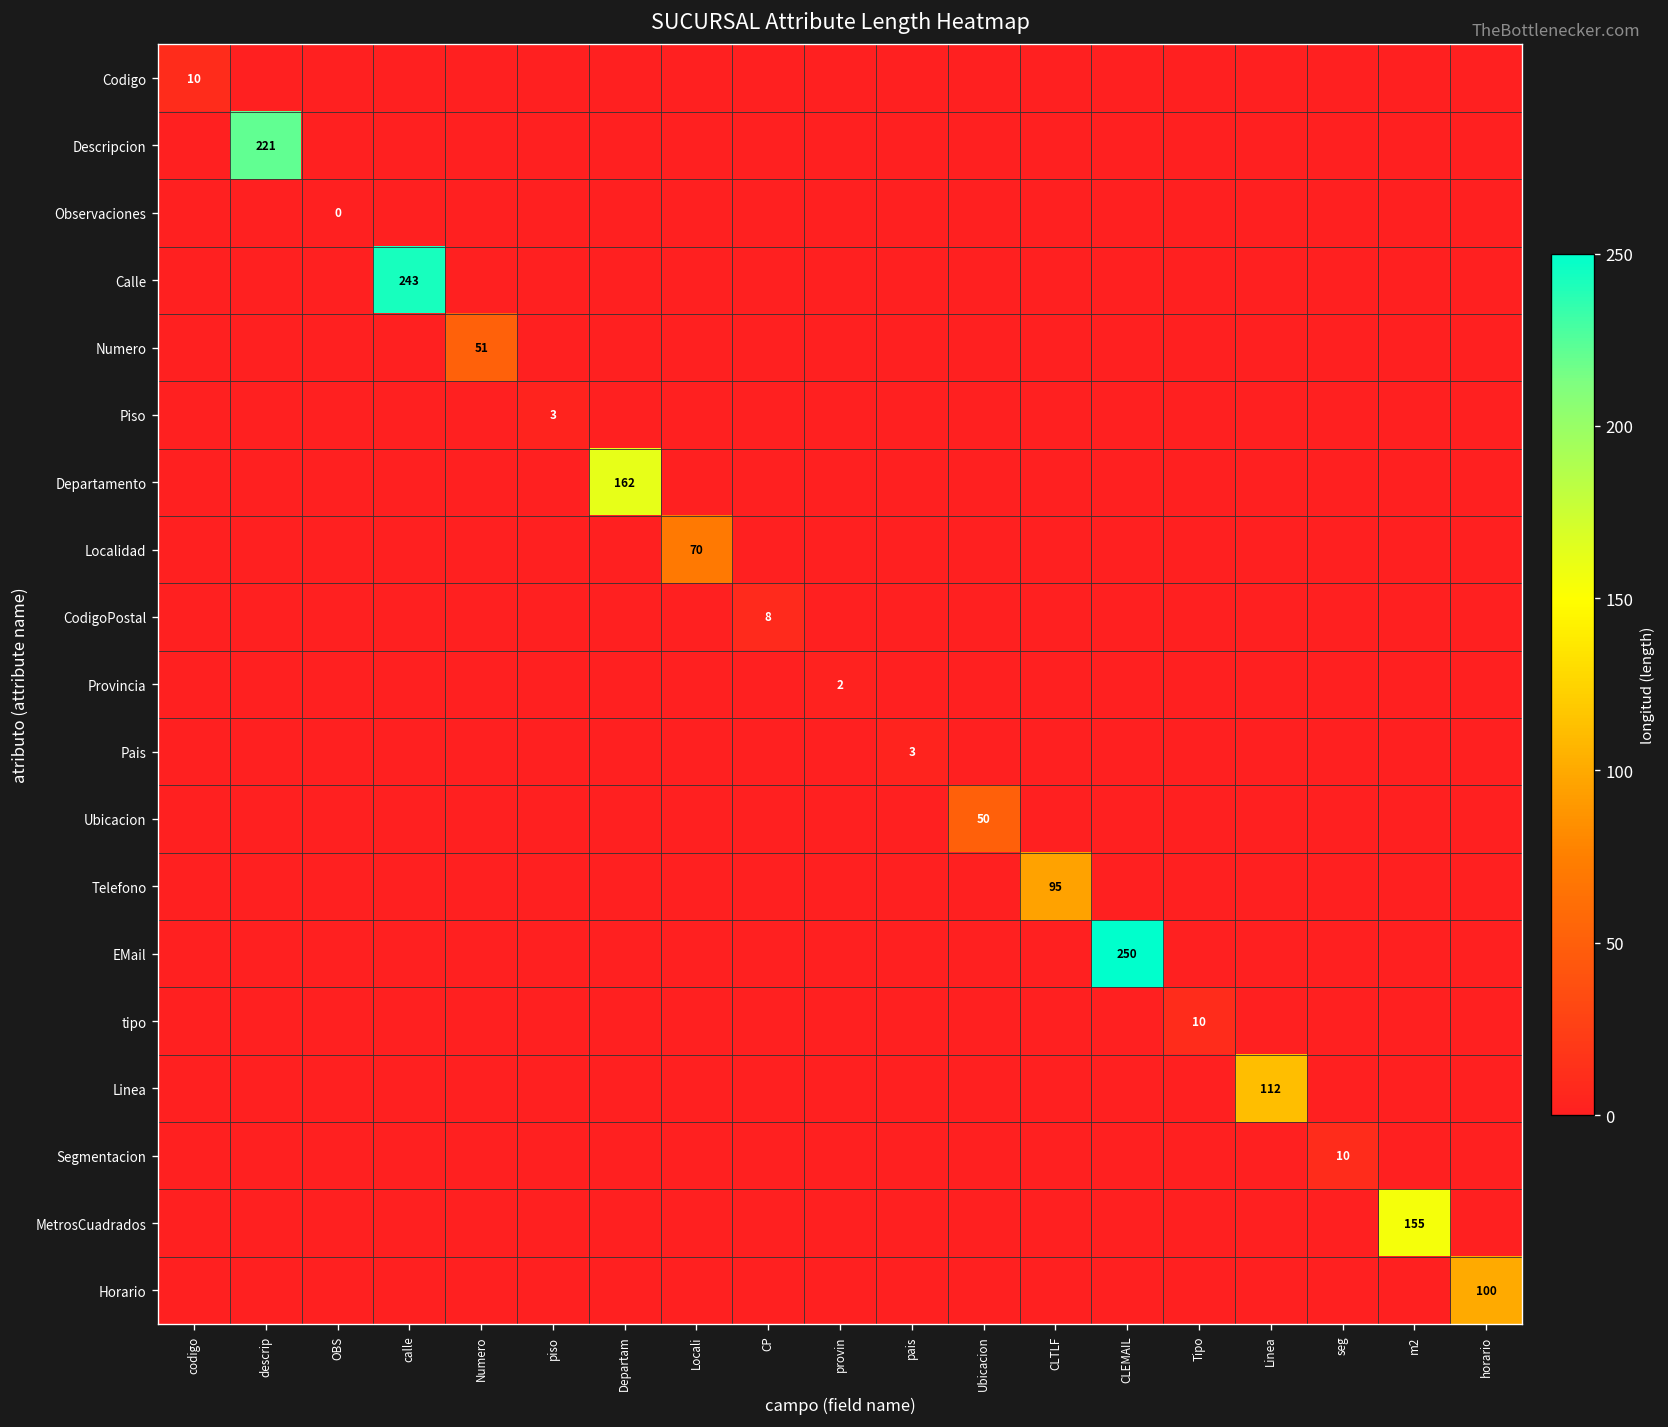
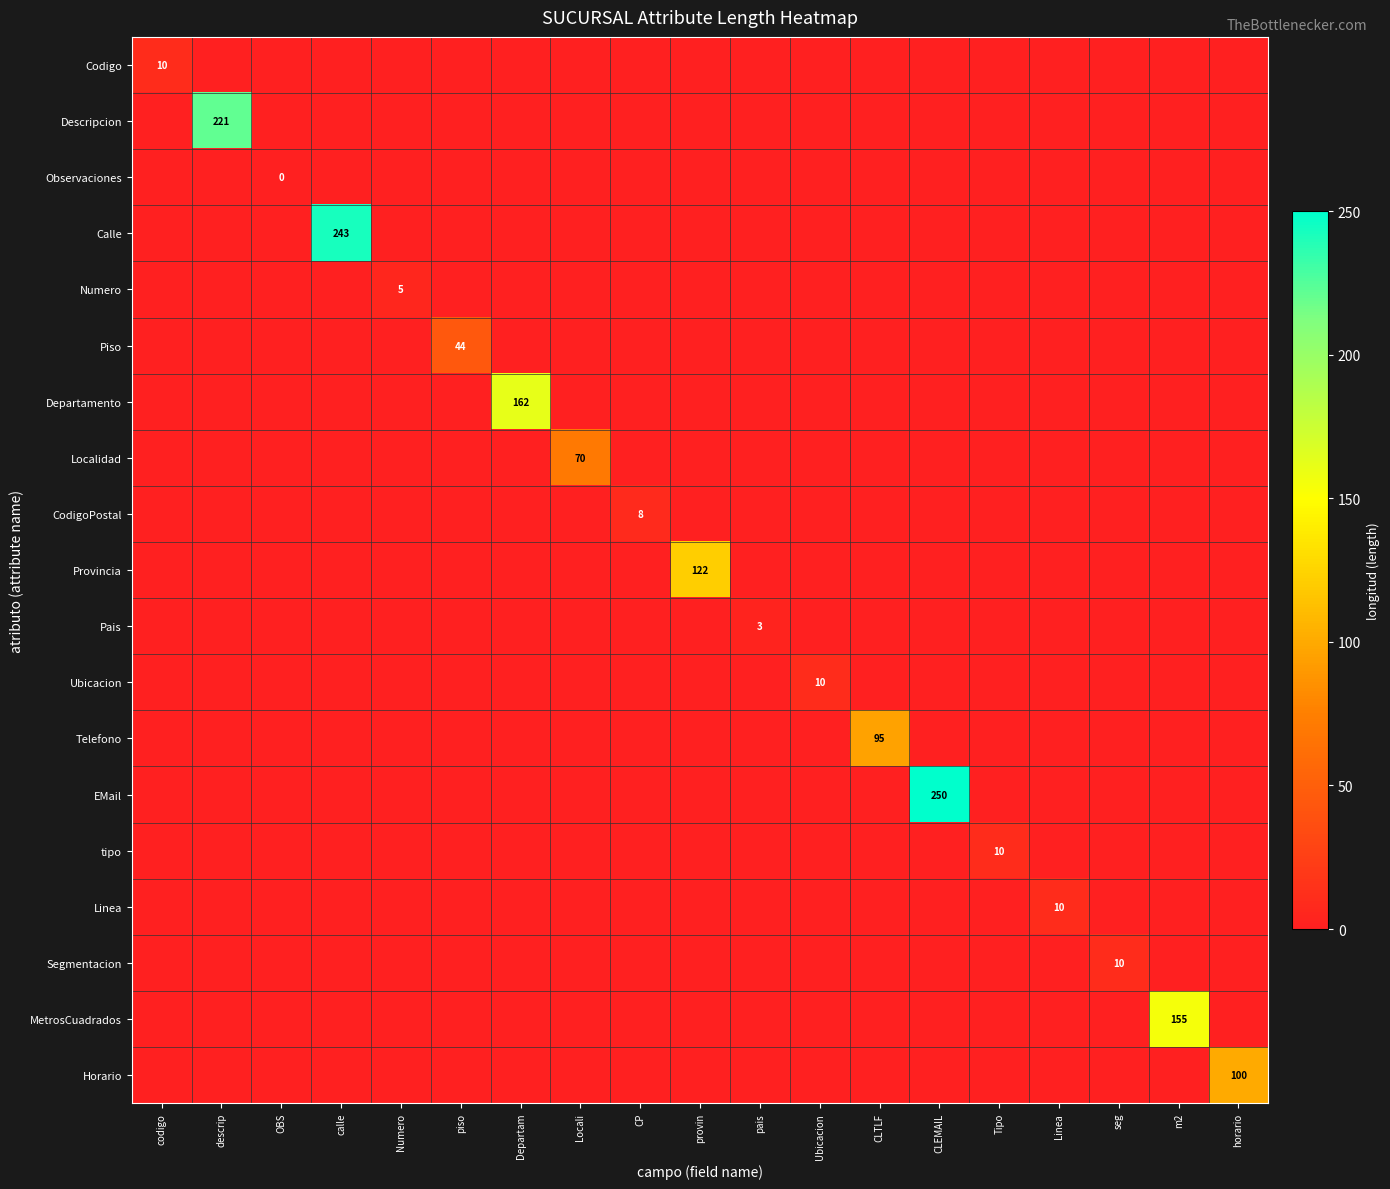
Numero, Numero: 51 -> 5
Piso, piso: 3 -> 44
Provincia, provin: 2 -> 122
Ubicacion, Ubicacion: 50 -> 10
Linea, Linea: 112 -> 10
